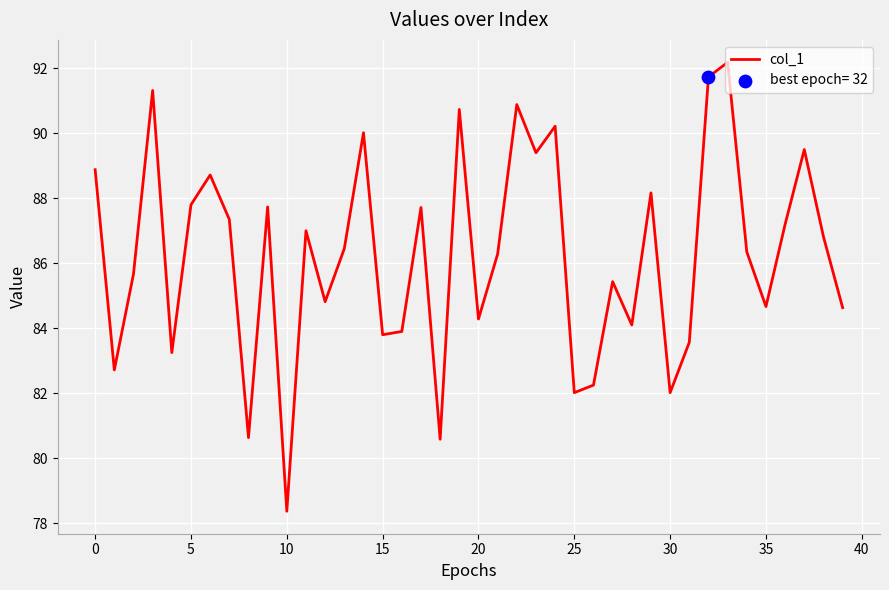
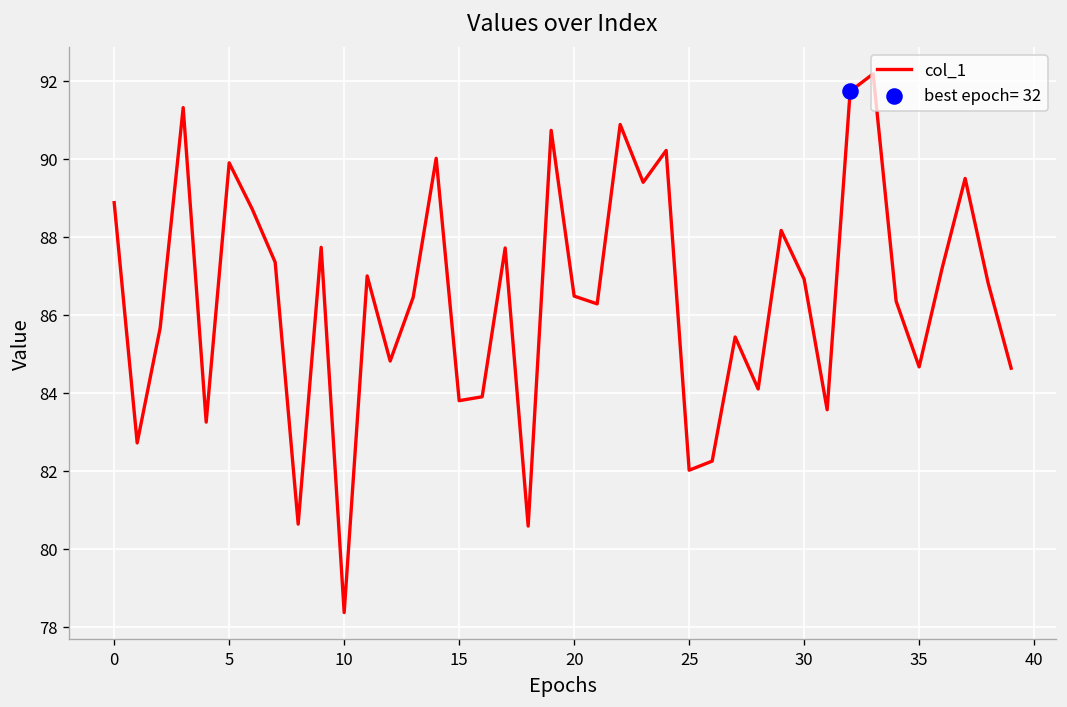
col_1, 5: 87.8 -> 89.9
col_1, 20: 84.3 -> 86.5
col_1, 30: 82.0 -> 86.9
